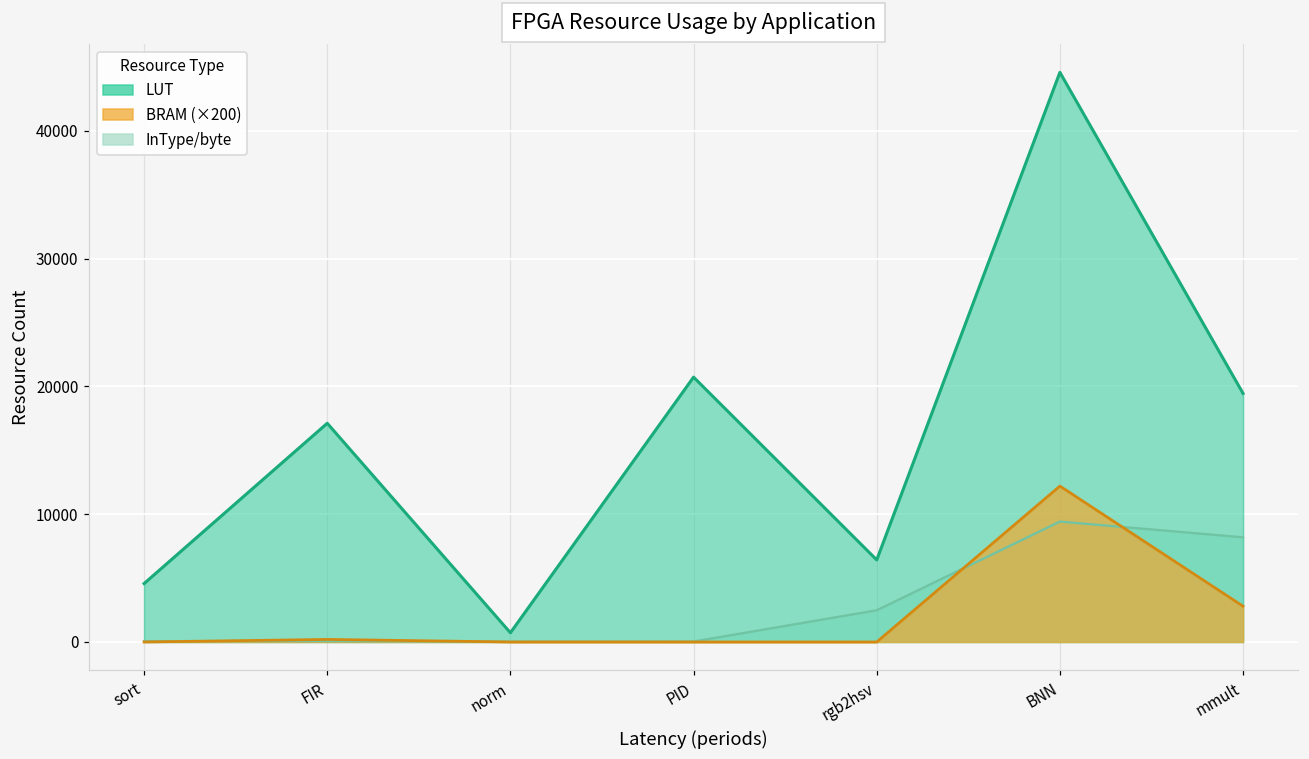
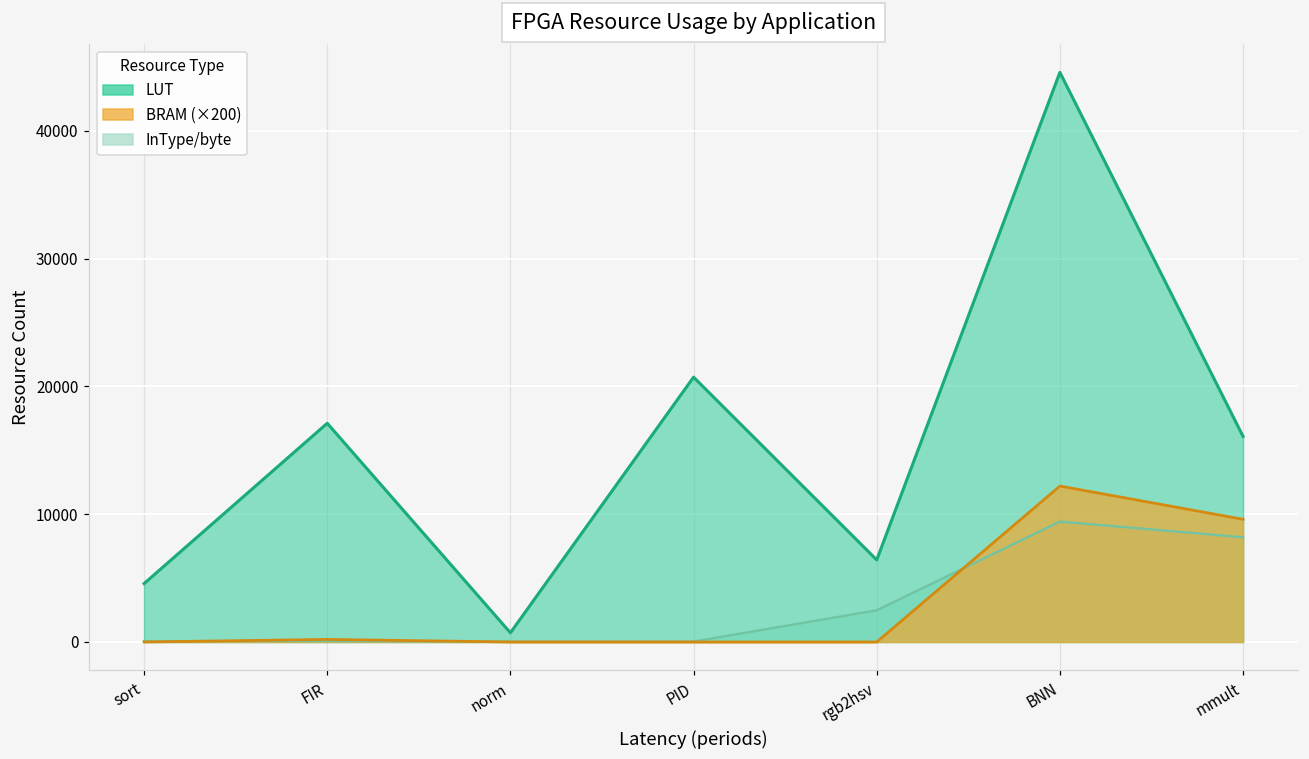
LUT, mmult: 19400 -> 16100
BRAM (×200), mmult: 2800 -> 9600
